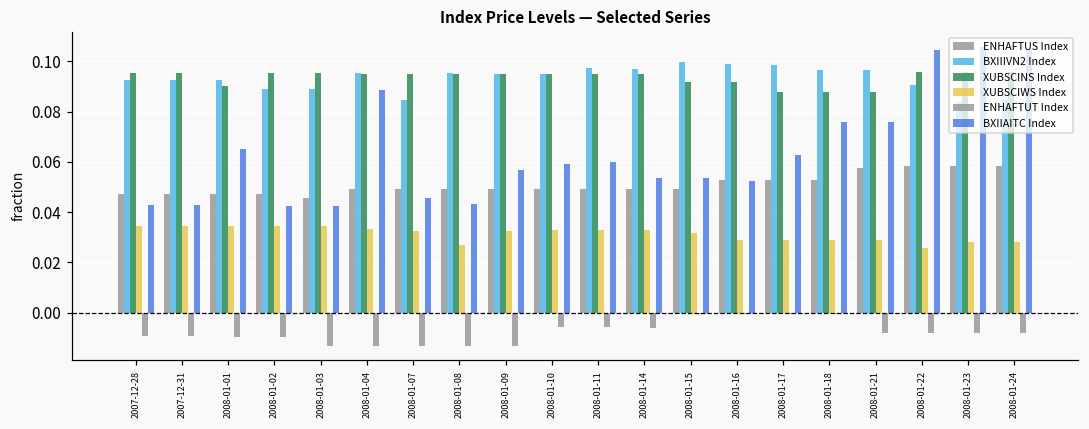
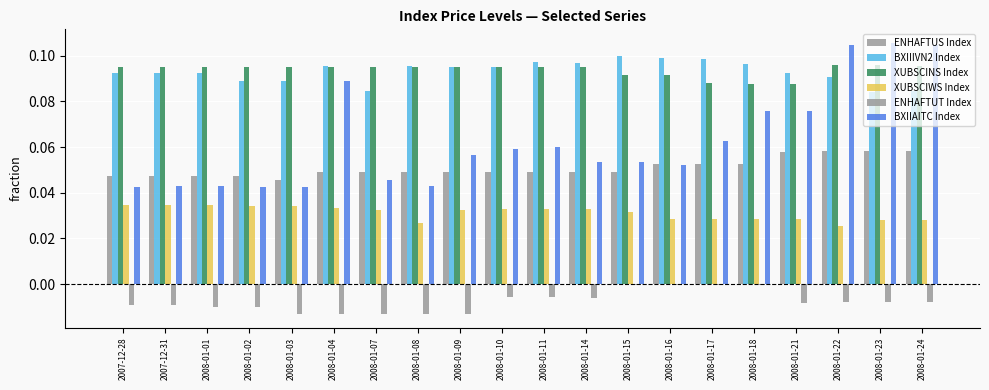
XUBSCINS Index, 2008-01-01: 0.090 -> 0.095
BXIIAITC Index, 2008-01-01: 0.065 -> 0.043
BXIIIVN2 Index, 2008-01-21: 0.097 -> 0.093
